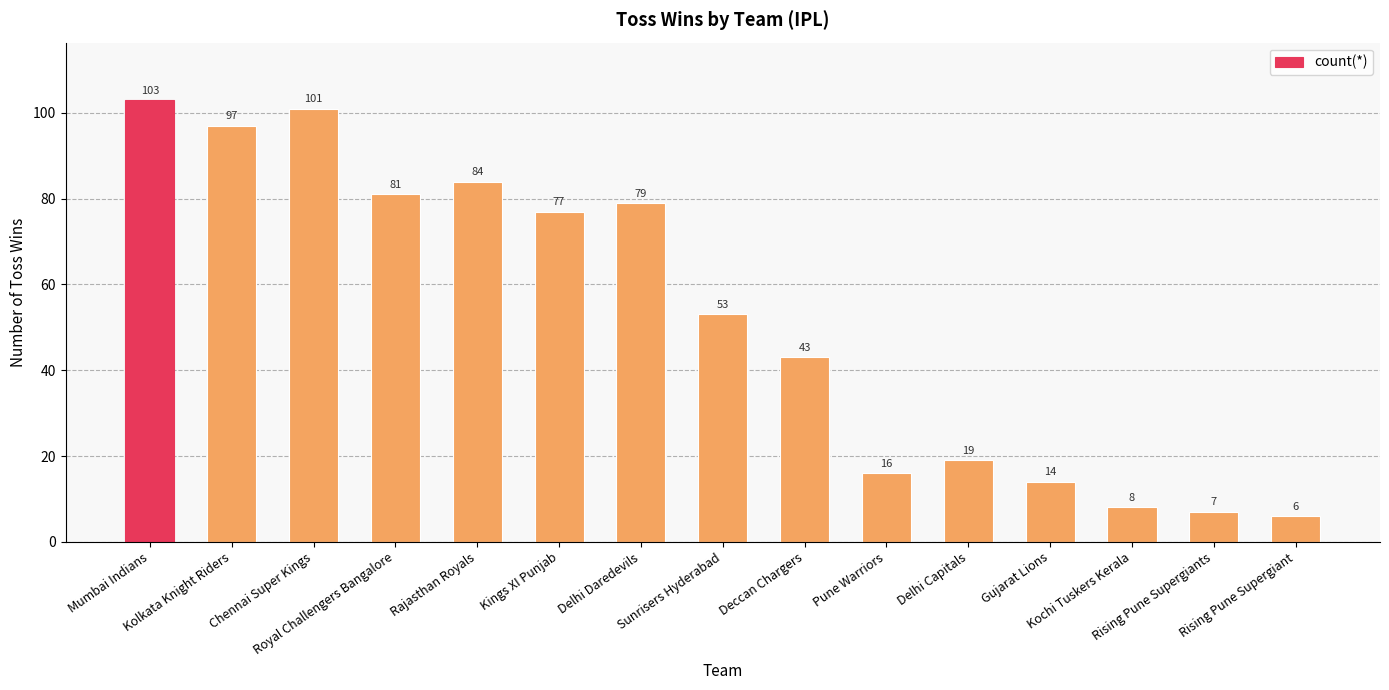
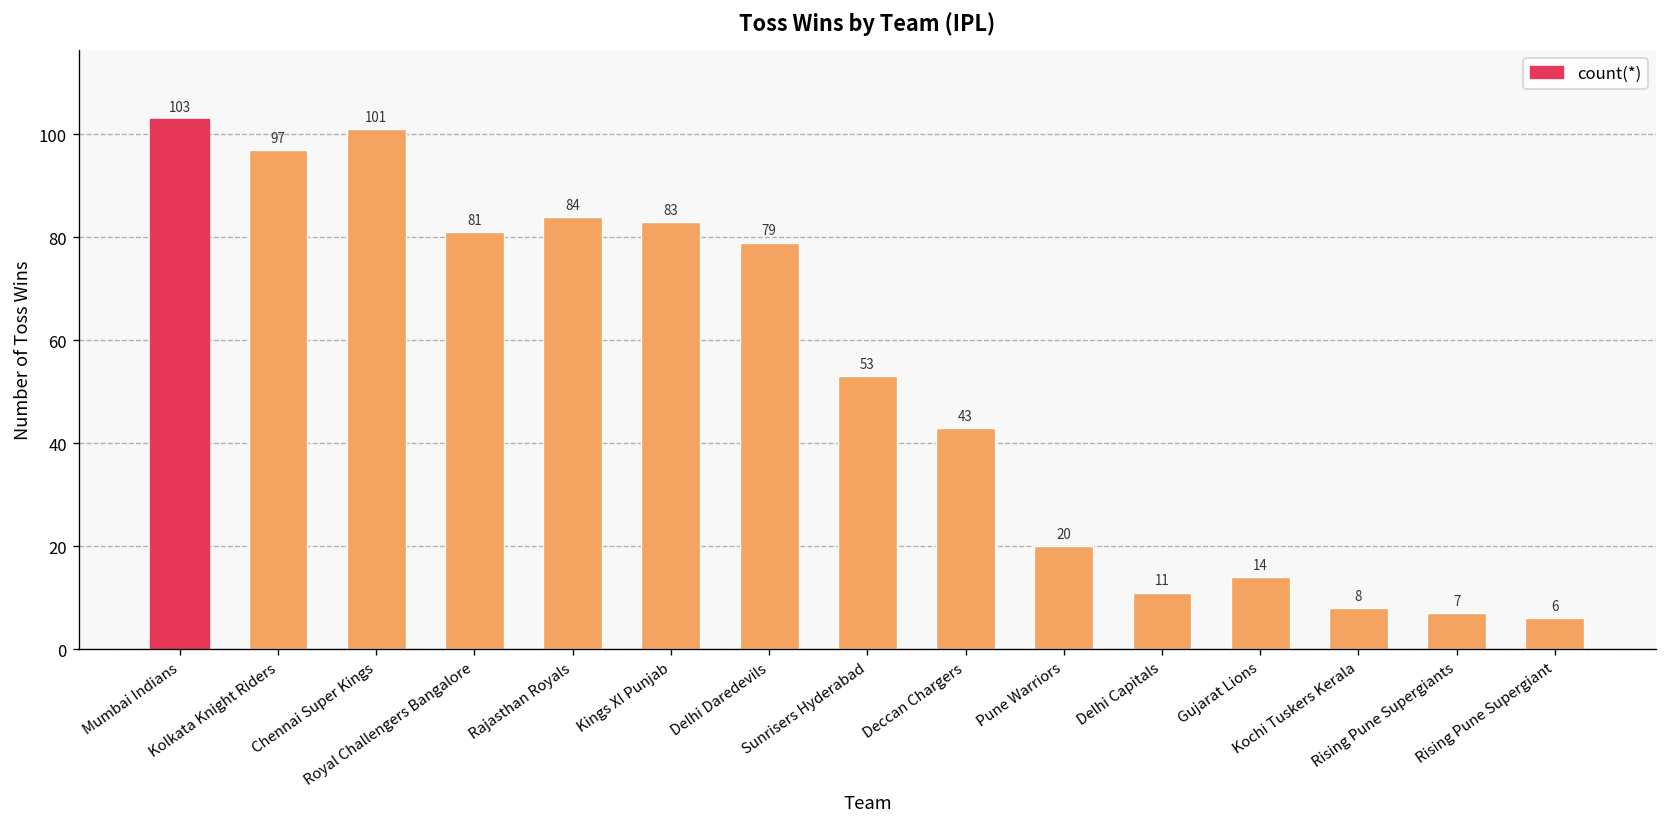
Kings XI Punjab: 77 -> 83
Pune Warriors: 16 -> 20
Delhi Capitals: 19 -> 11
